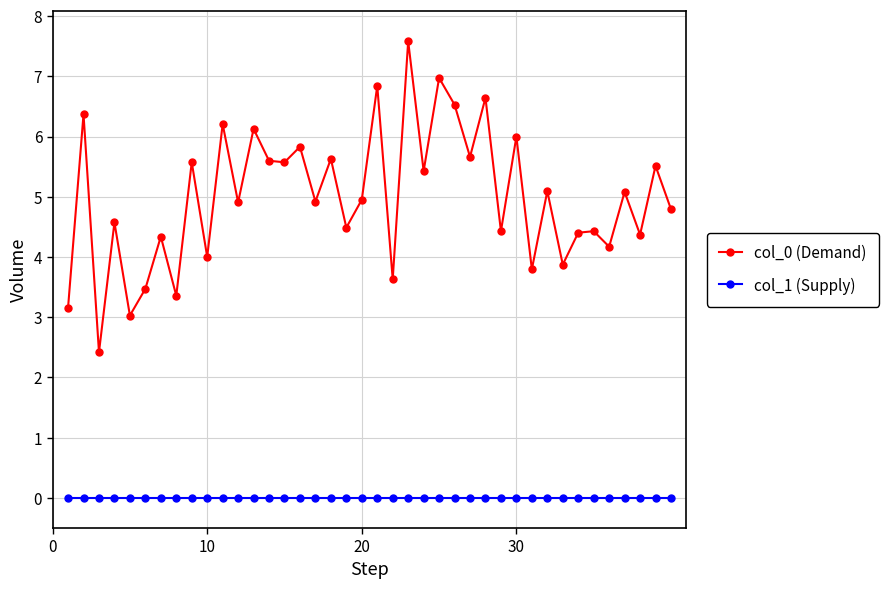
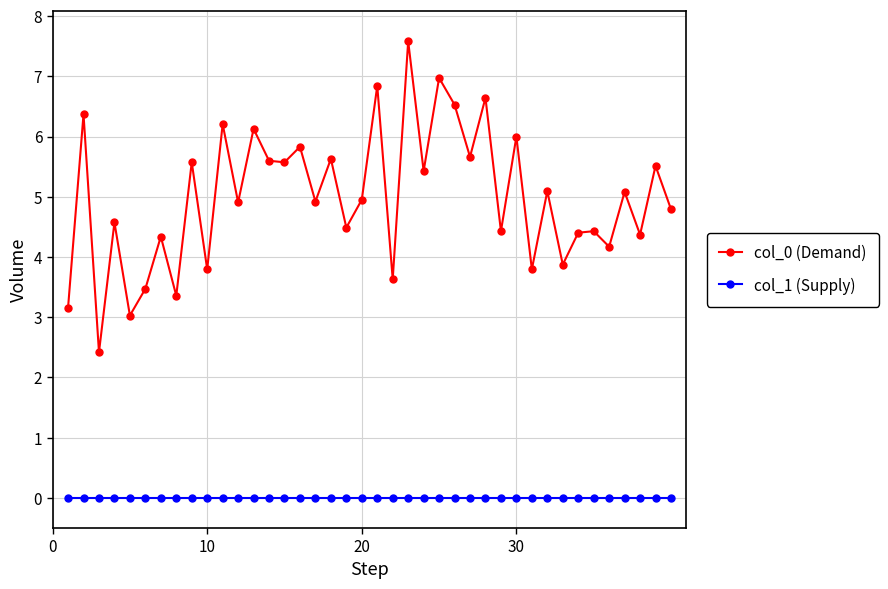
col_0 (Demand), 10: 4.0 -> 3.8
